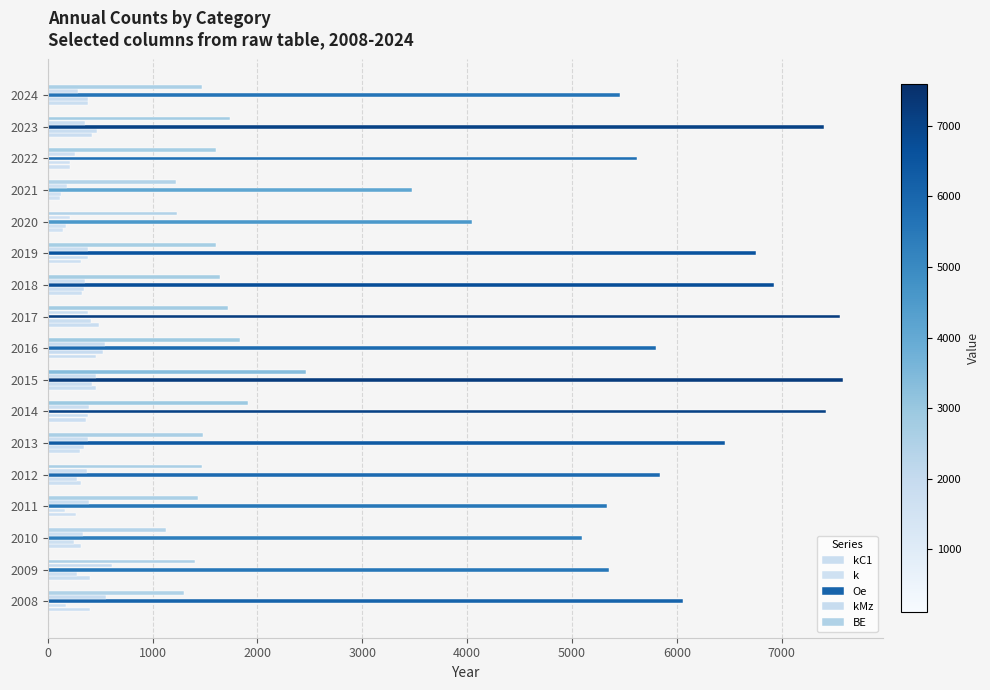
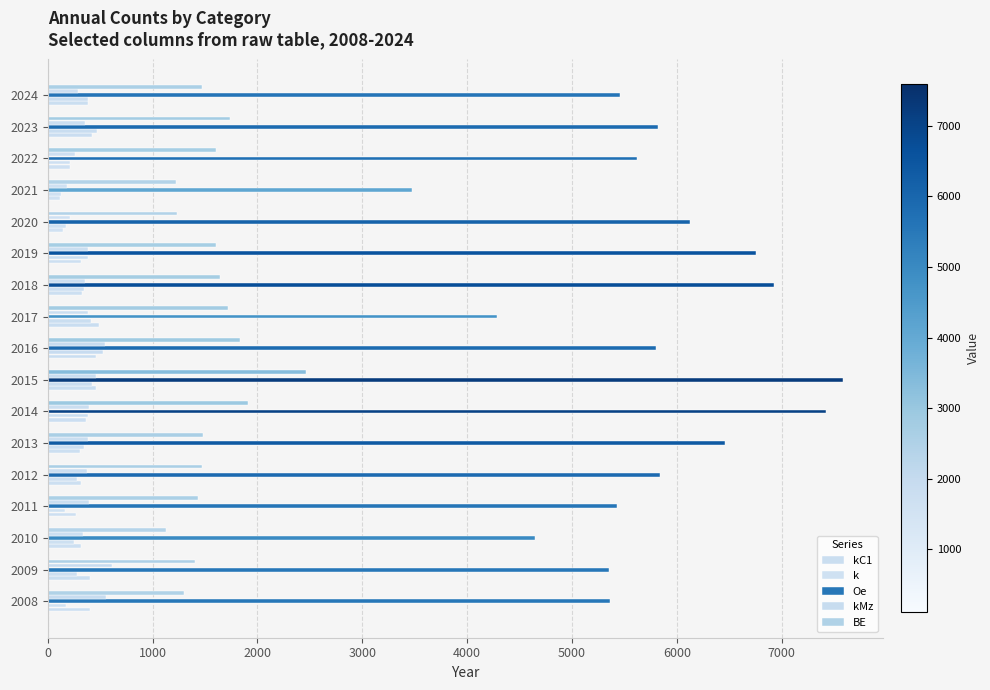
Oe, 2023: 7410 -> 5820
Oe, 2020: 4050 -> 6130
Oe, 2017: 7550 -> 4280
Oe, 2011: 5340 -> 5430
Oe, 2010: 5100 -> 4650
Oe, 2008: 6060 -> 5360
